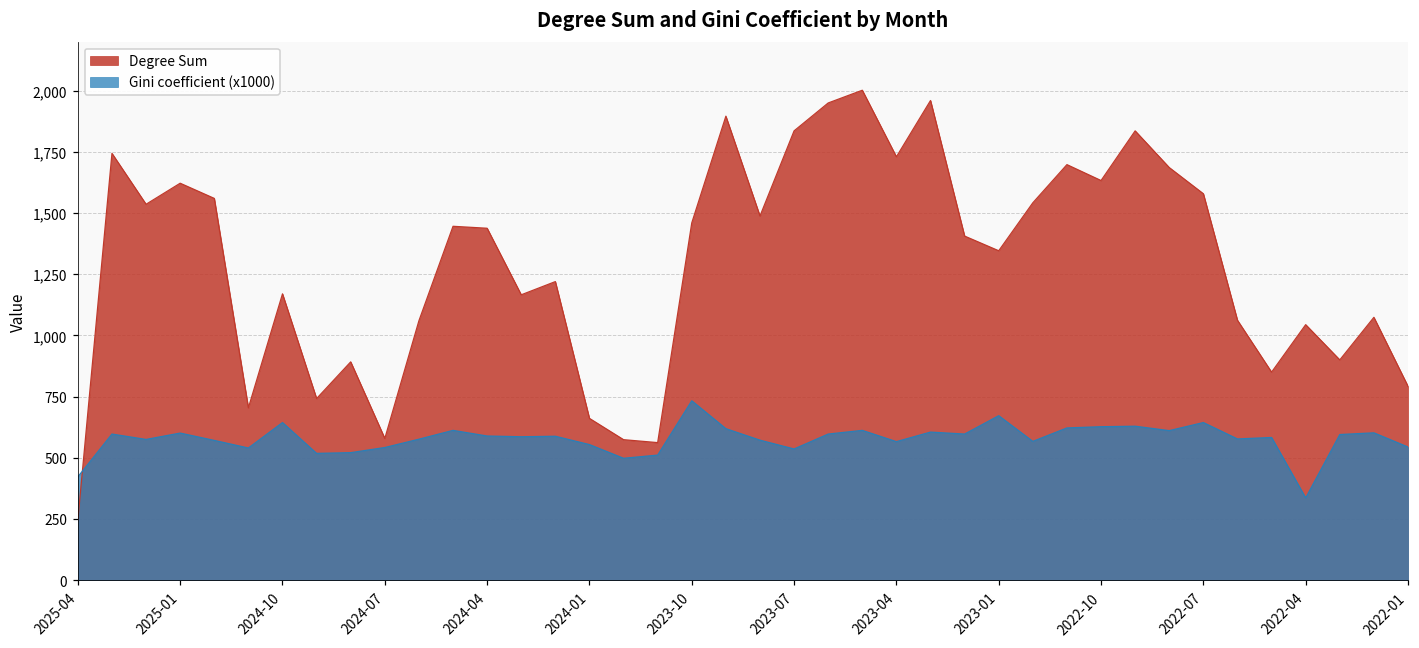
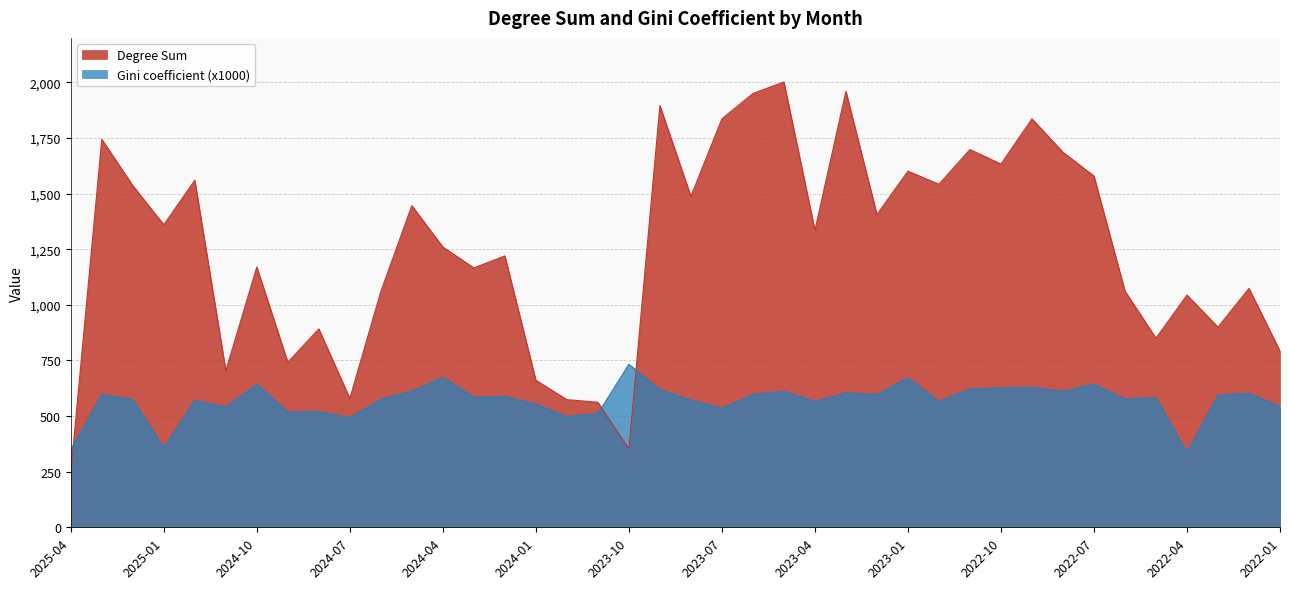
Gini coefficient (x1000), 2025-04: 420 -> 350
Degree Sum, 2025-01: 1,620 -> 1,360
Gini coefficient (x1000), 2025-01: 600 -> 360
Gini coefficient (x1000), 2024-07: 540 -> 490
Degree Sum, 2024-04: 1,440 -> 1,260
Gini coefficient (x1000), 2024-04: 590 -> 670
Degree Sum, 2023-10: 1,460 -> 350
Degree Sum, 2023-04: 1,730 -> 1,340
Degree Sum, 2023-01: 1,350 -> 1,600
